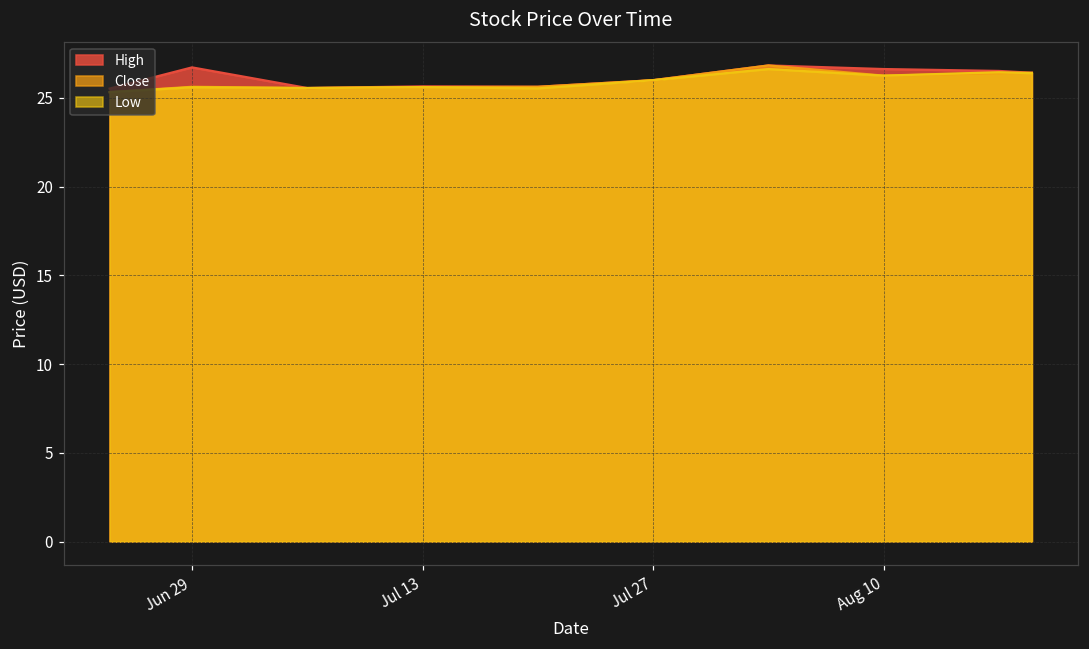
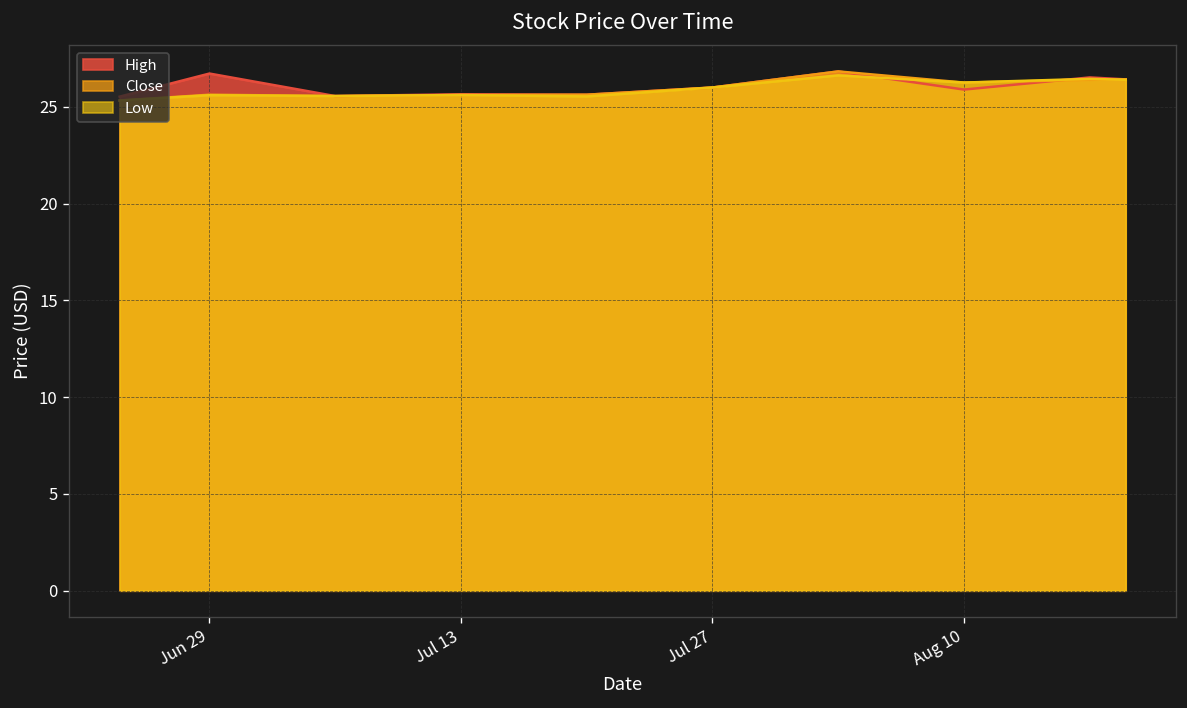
High, Aug 10: 26.6 -> 25.9
